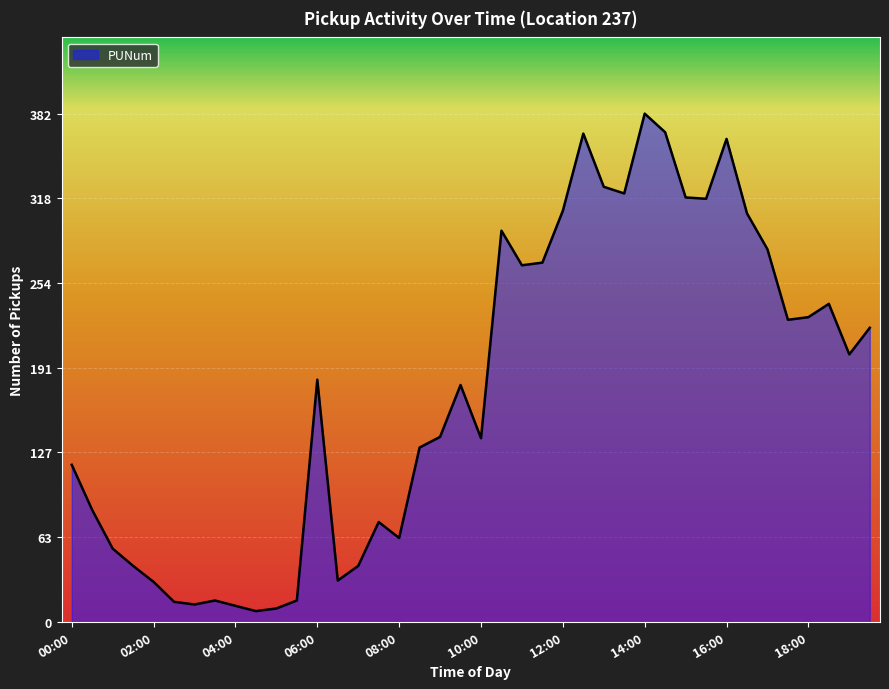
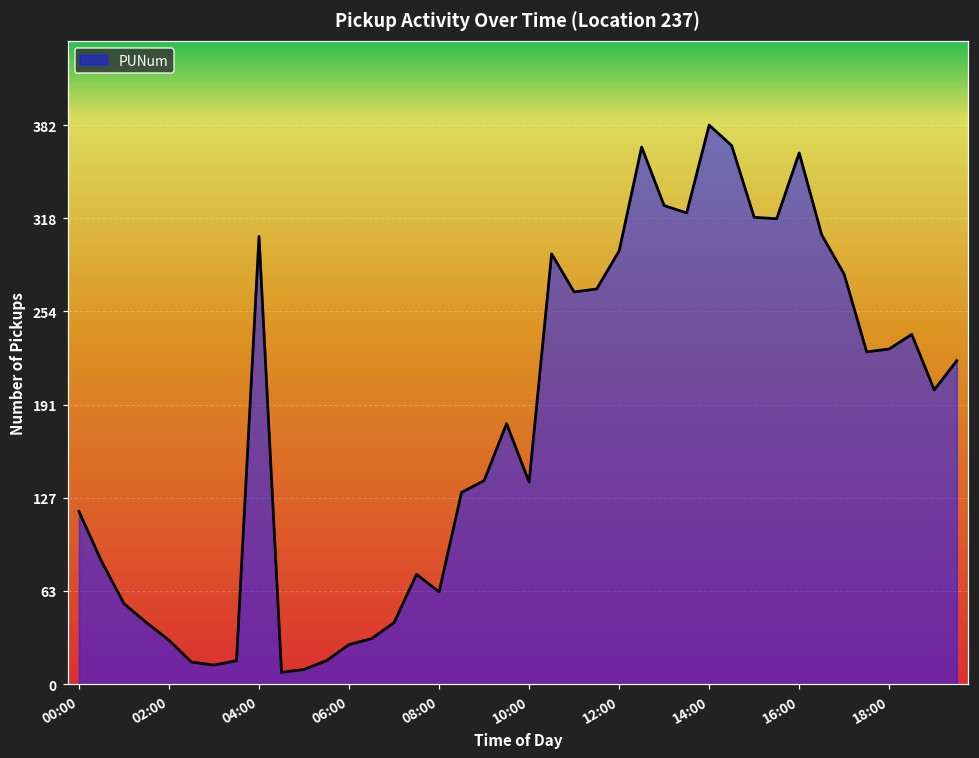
04:00: 12 -> 306
06:00: 182 -> 27
12:00: 309 -> 296
